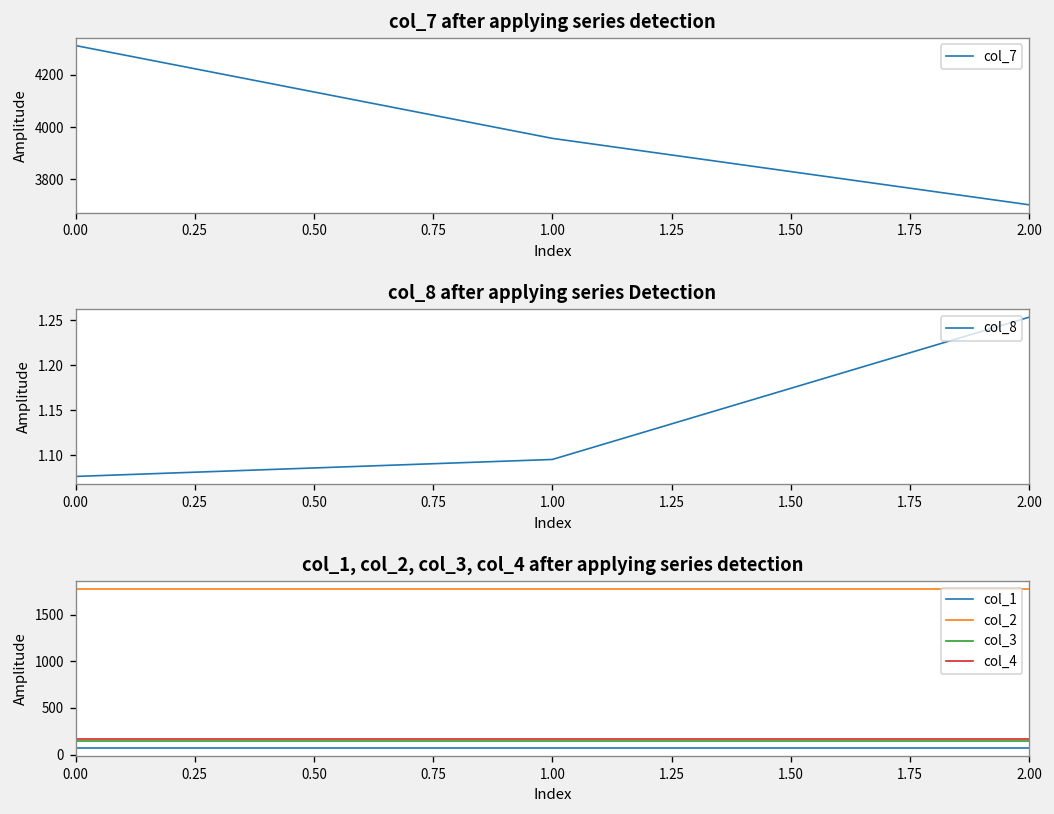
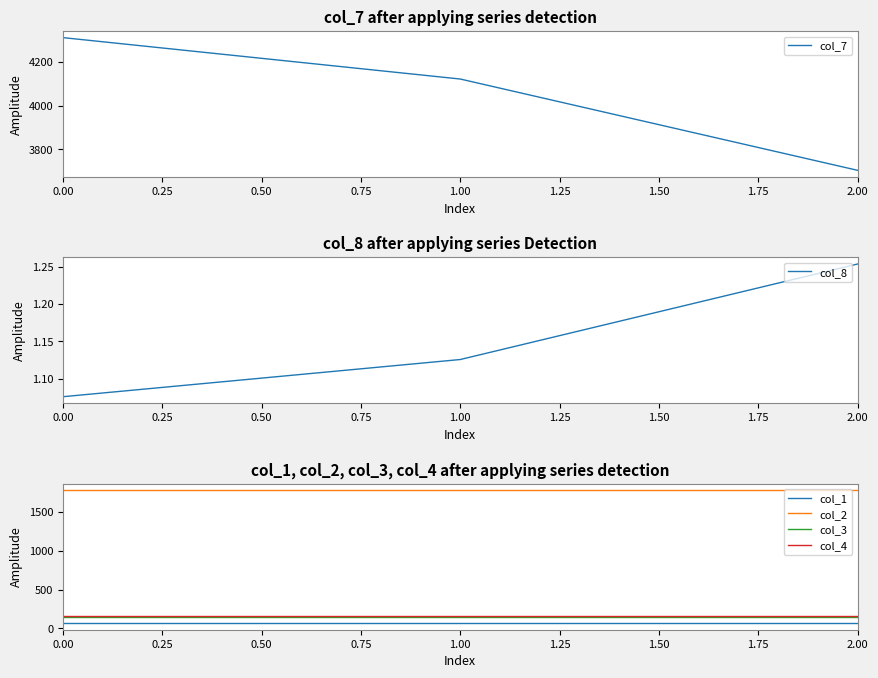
col_7 after applying series detection, 1.00: 3960 -> 4120
col_8 after applying series Detection, 1.00: 1.10 -> 1.13
